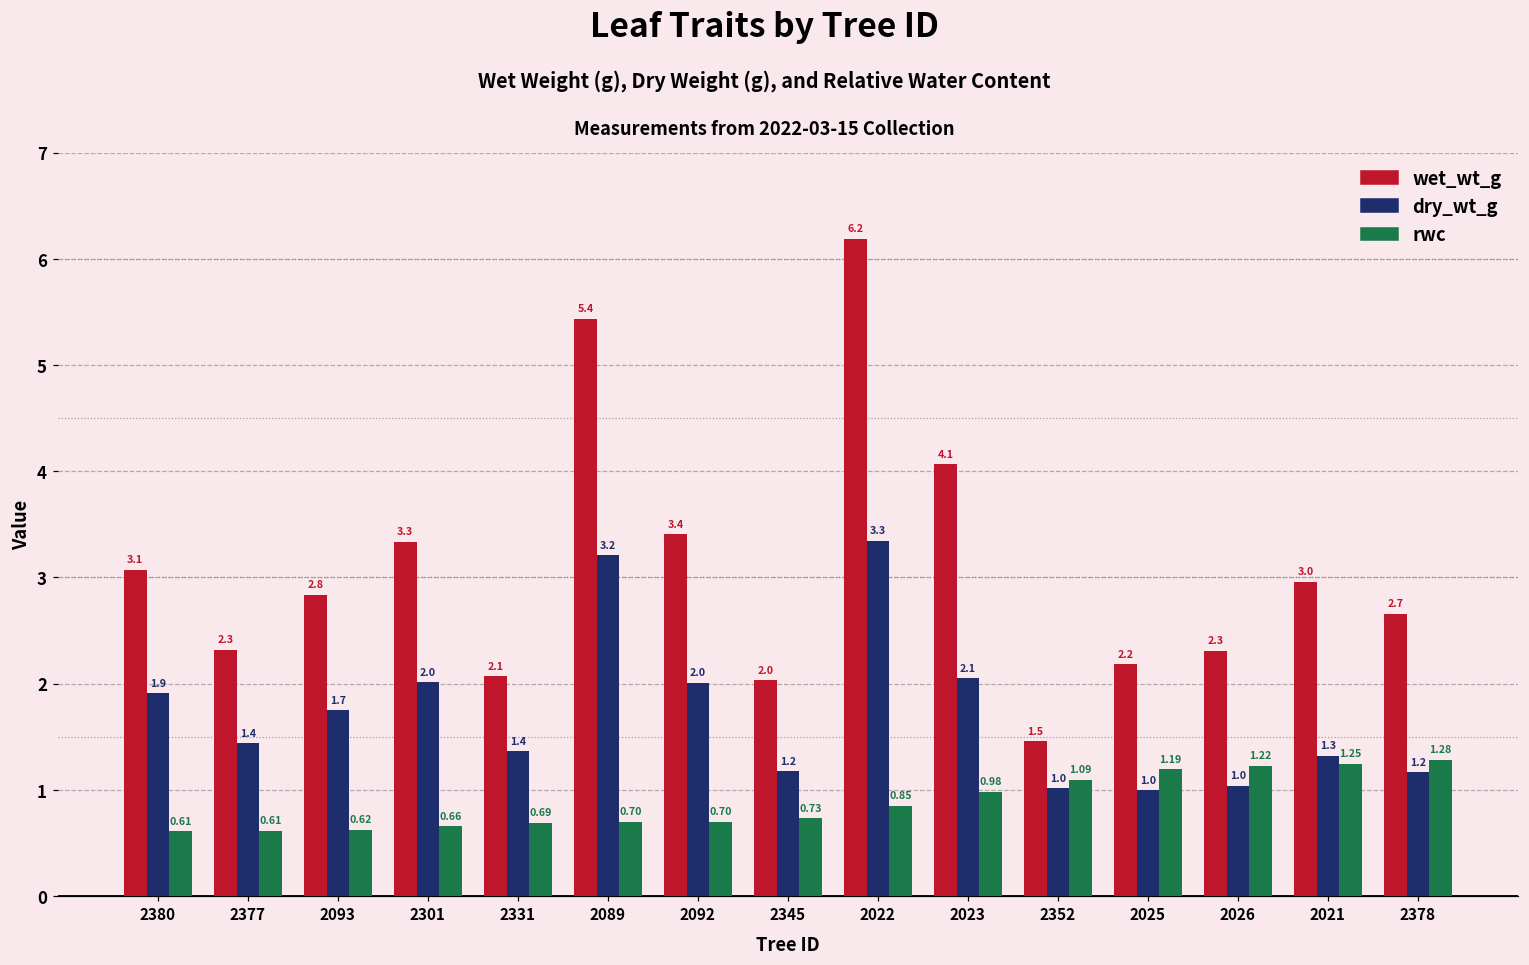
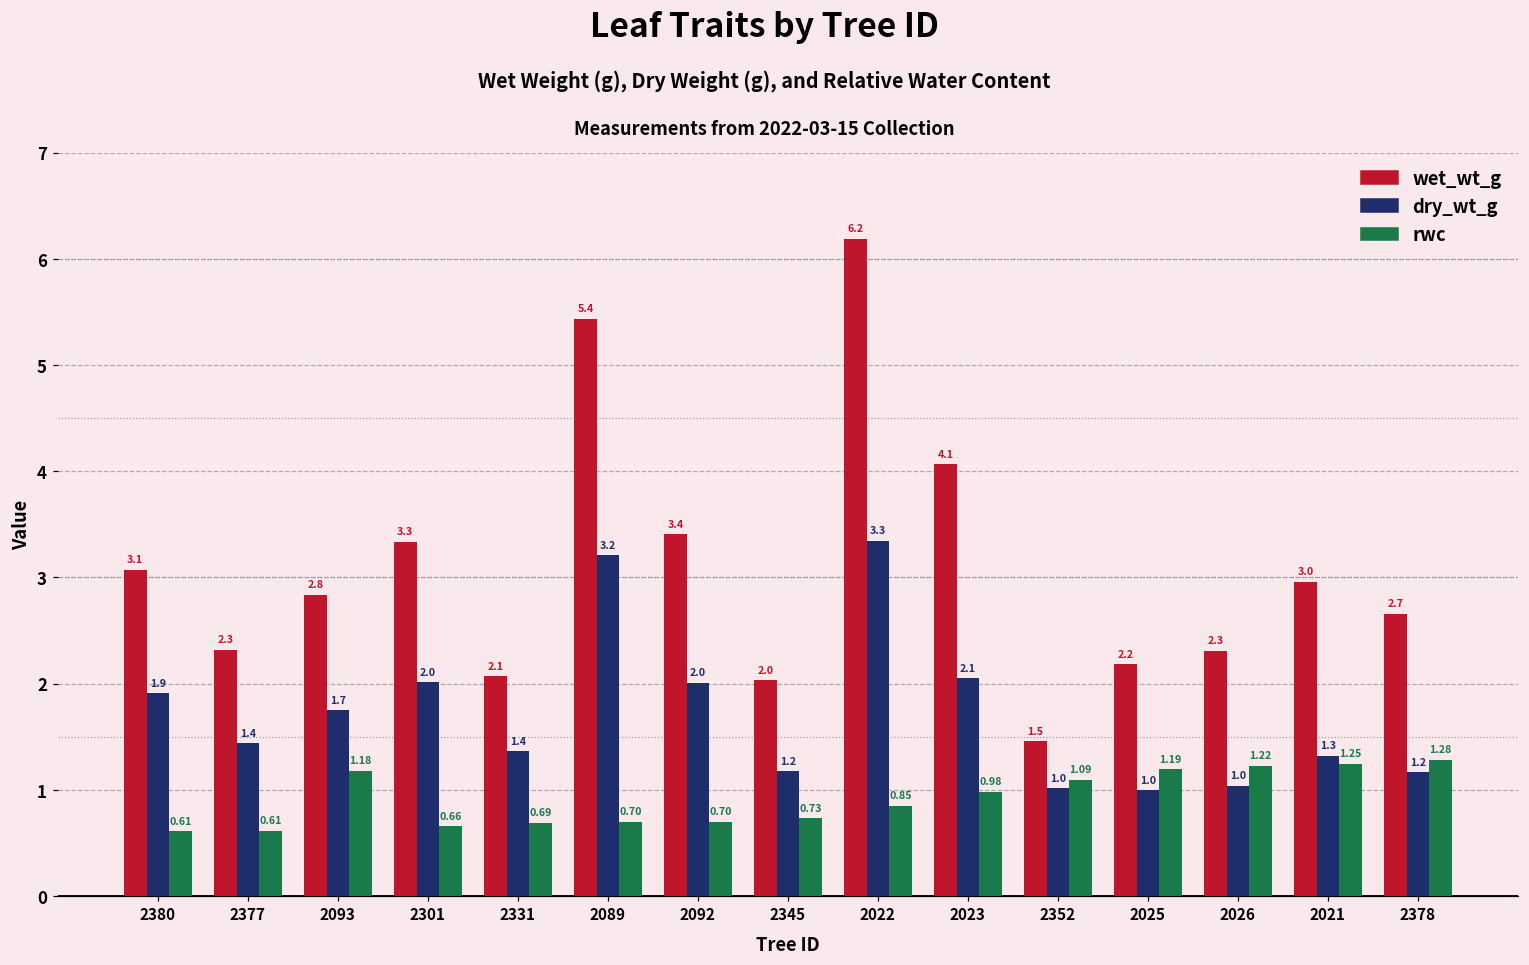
rwc, 2093: 0.62 -> 1.18
